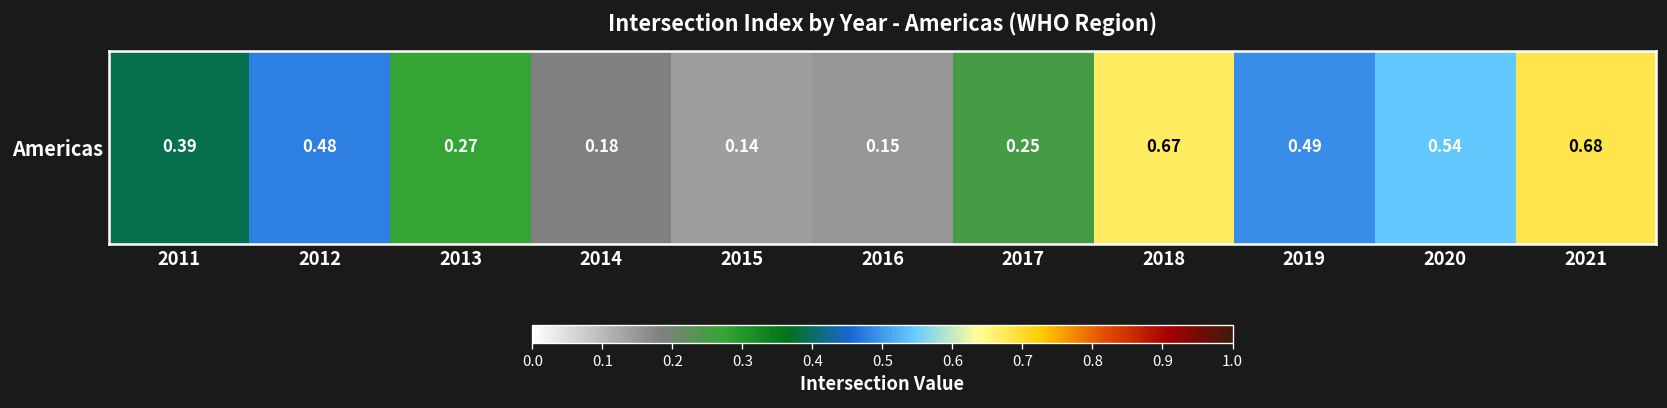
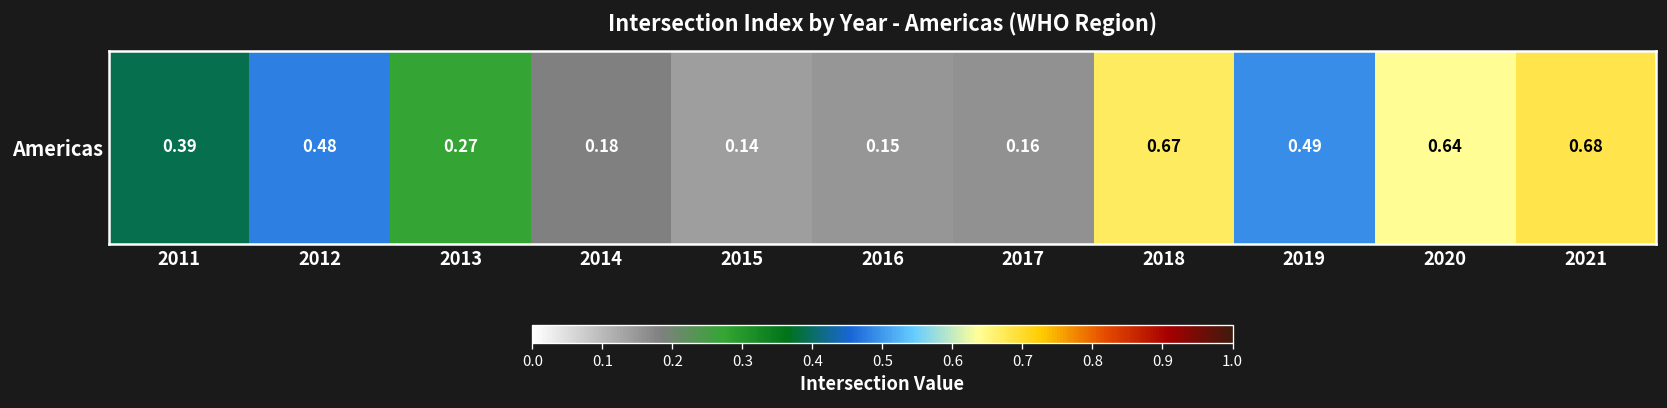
Americas, 2017: 0.25 -> 0.16
Americas, 2020: 0.54 -> 0.64
